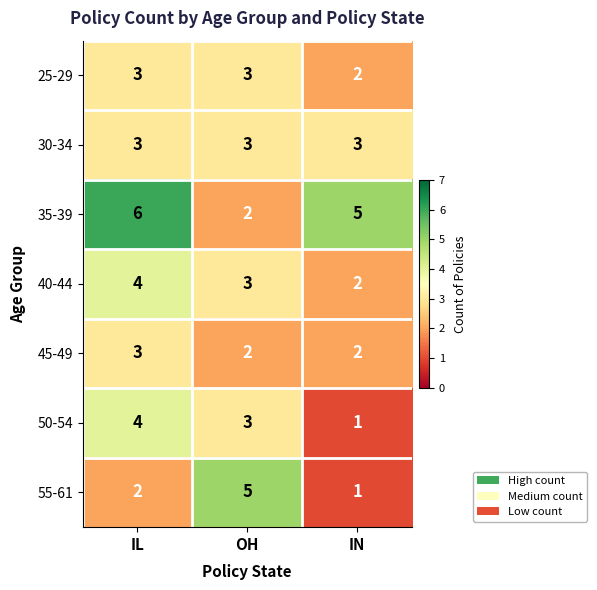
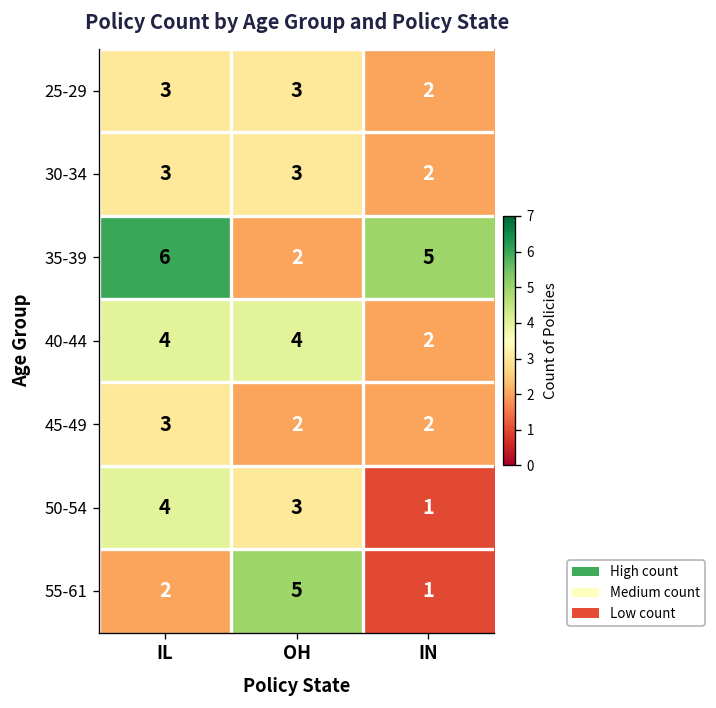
30-34, IN: 3 -> 2
40-44, OH: 3 -> 4
